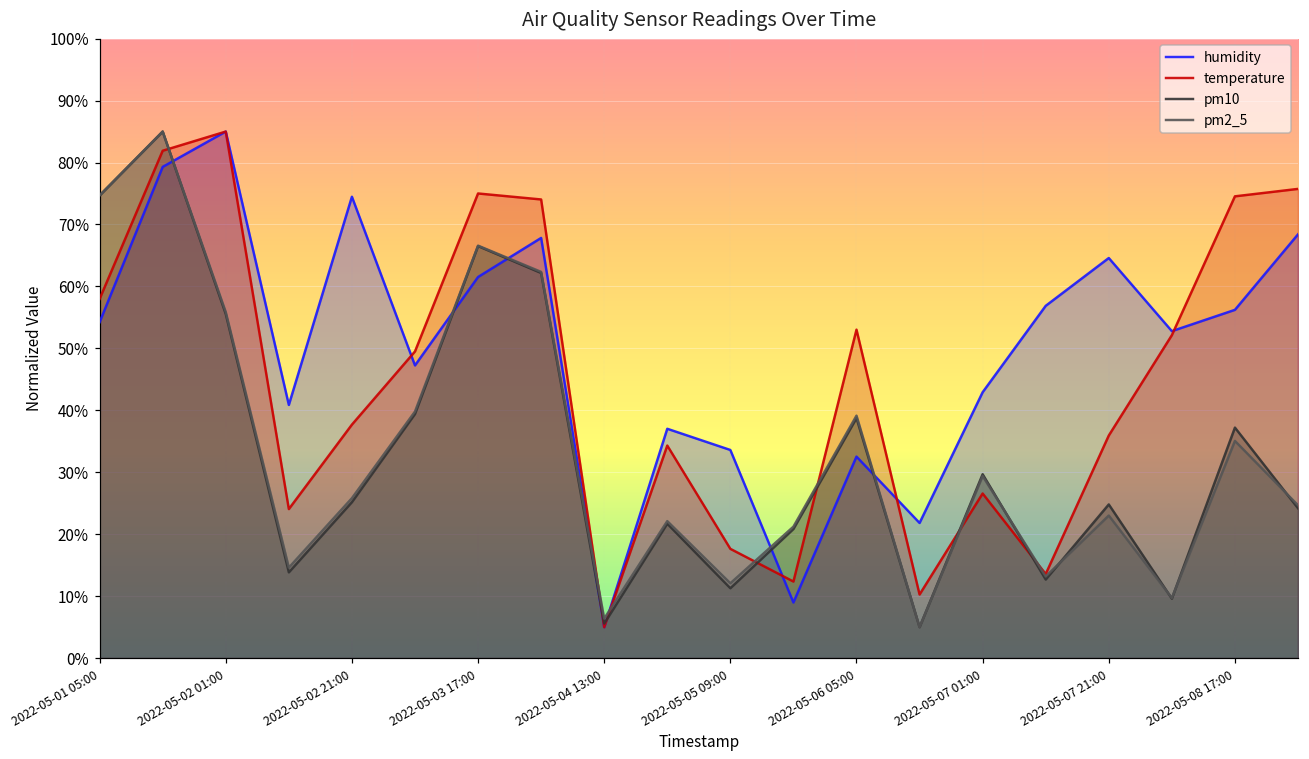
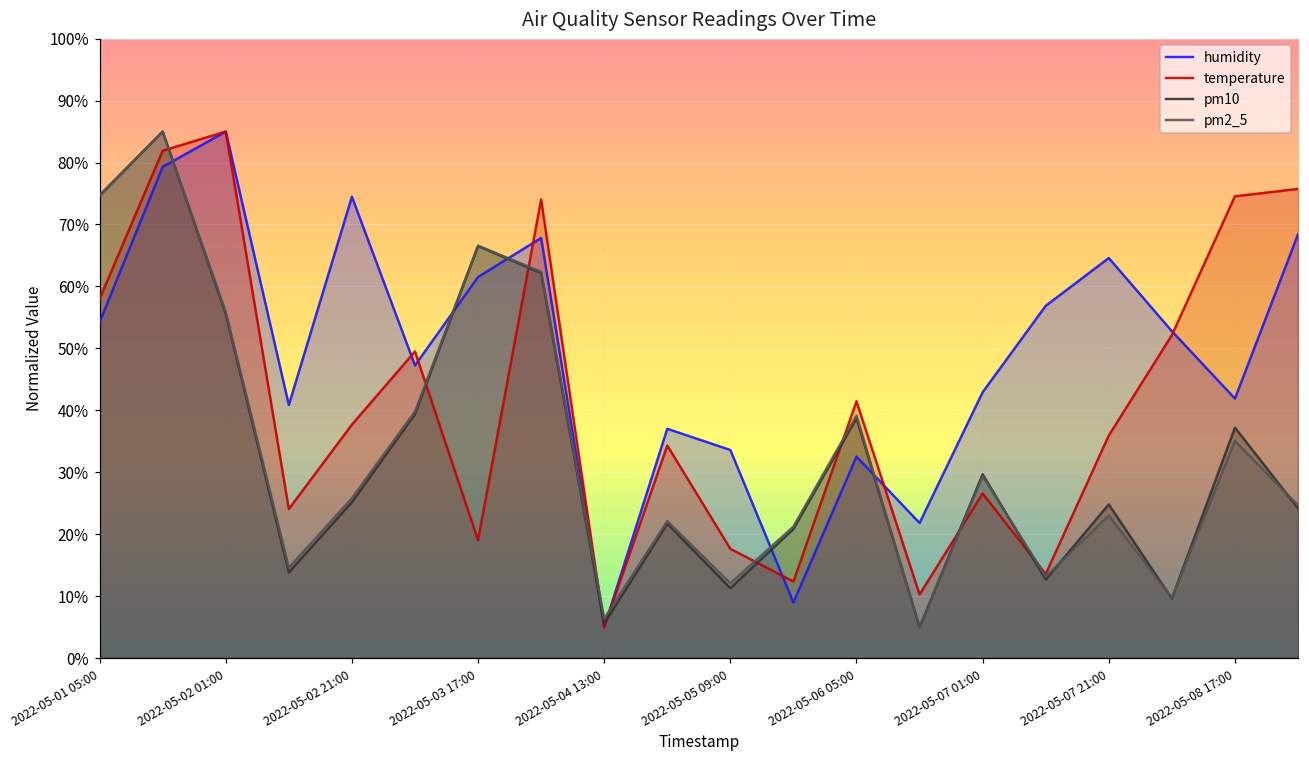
temperature, 2022-05-03 17:00: 75% -> 19%
temperature, 2022-05-06 05:00: 53% -> 41%
humidity, 2022-05-08 17:00: 56% -> 42%
